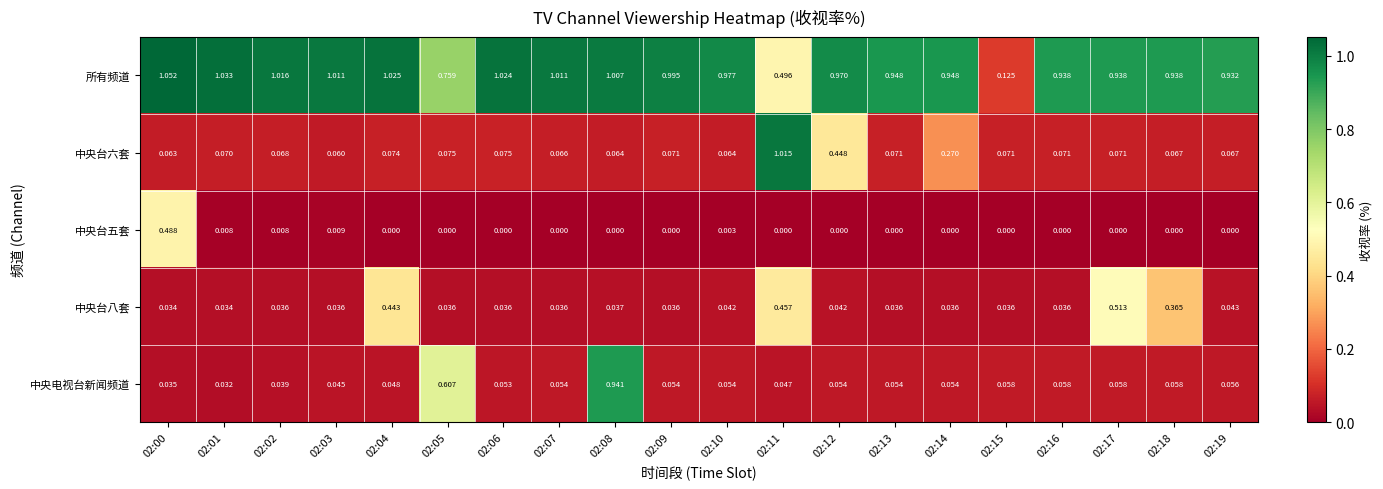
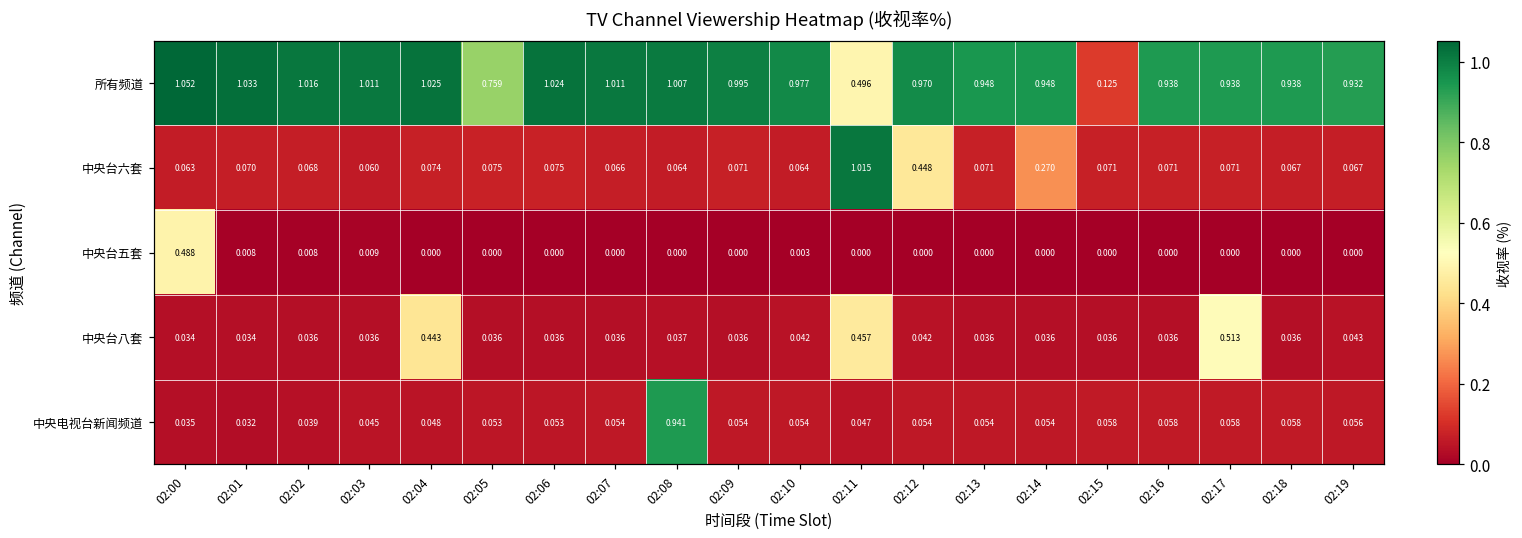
中央台八套, 02:18: 0.365 -> 0.036
中央电视台新闻频道, 02:05: 0.607 -> 0.053
